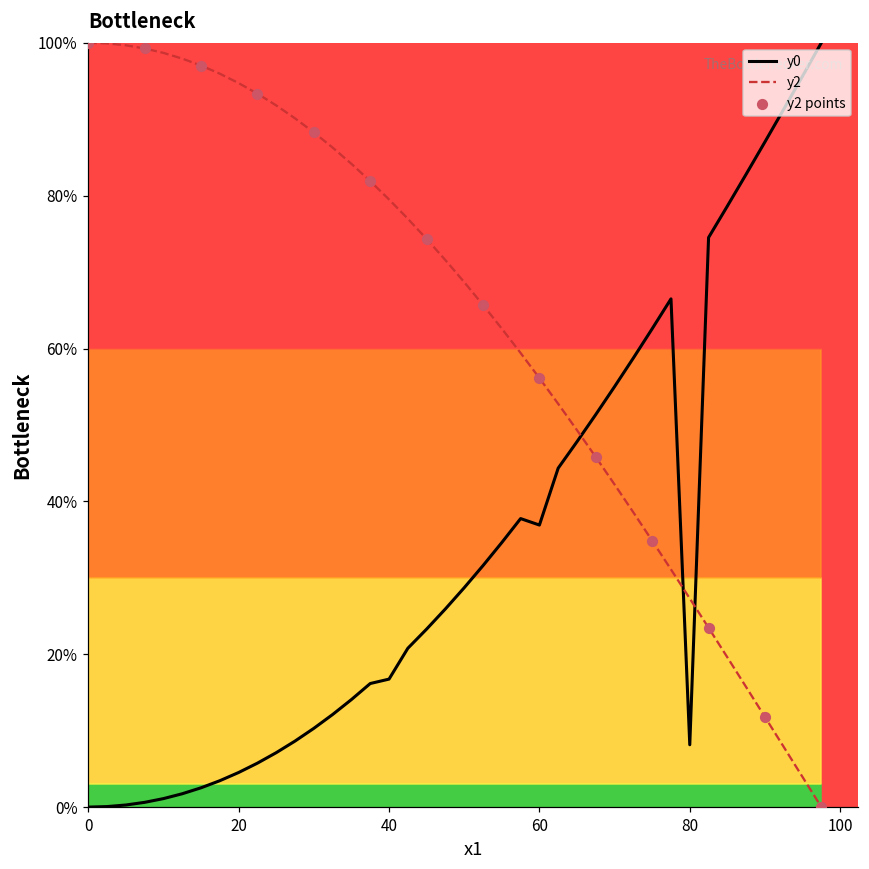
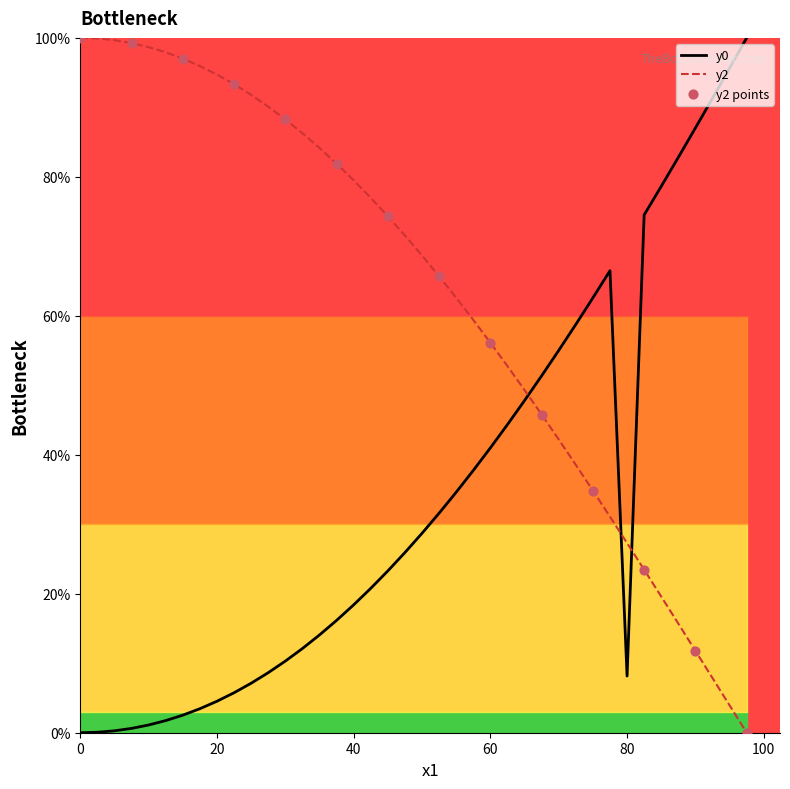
y0, 40: 17% -> 18%
y0, 60: 37% -> 41%
